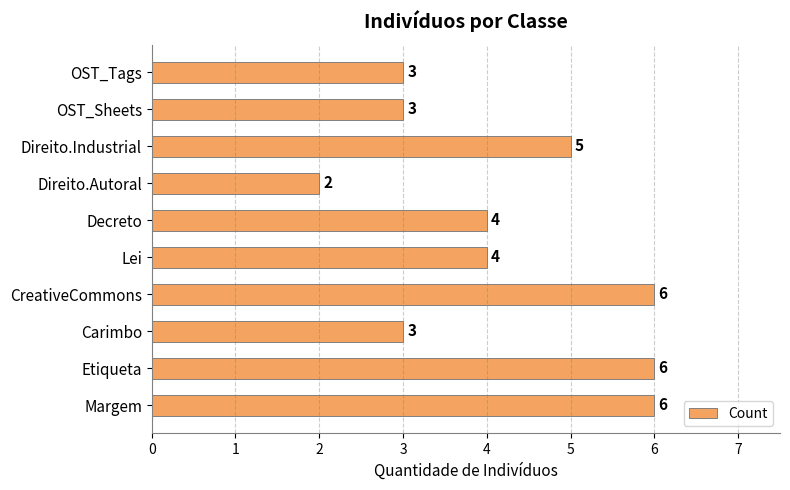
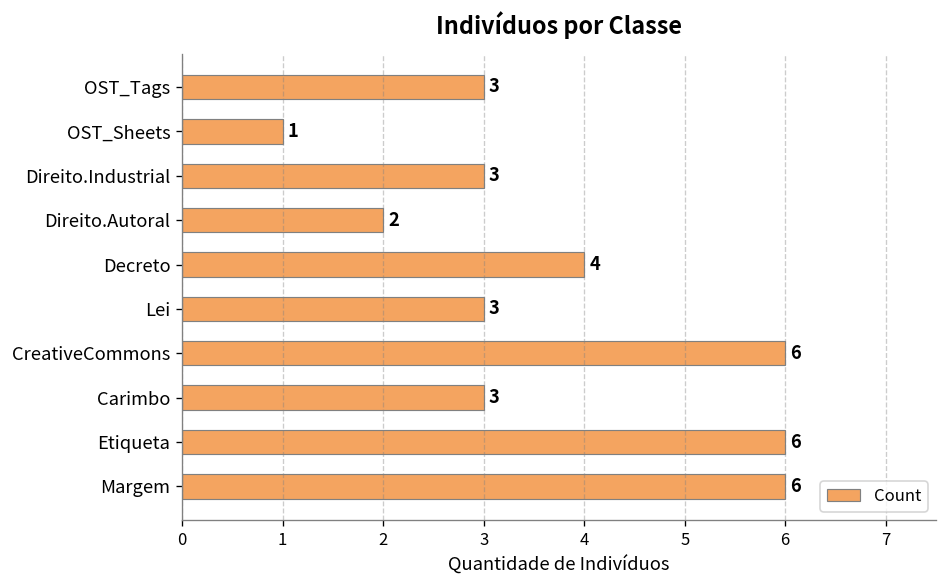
OST_Sheets: 3 -> 1
Direito.Industrial: 5 -> 3
Lei: 4 -> 3
